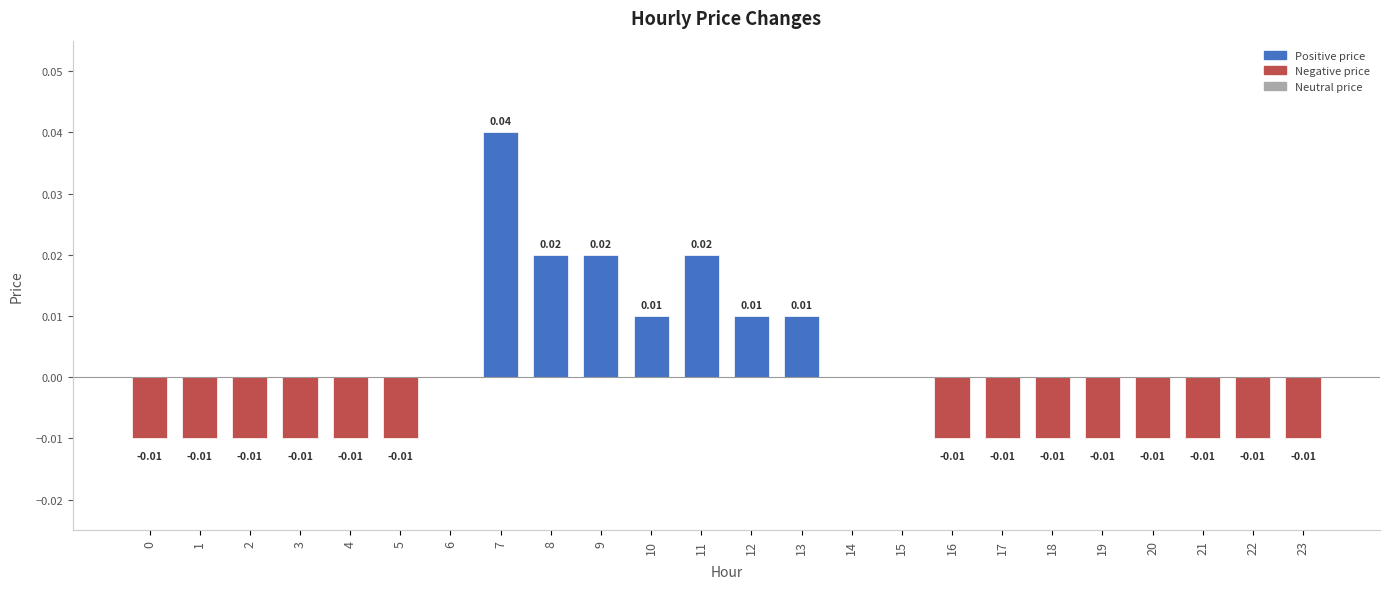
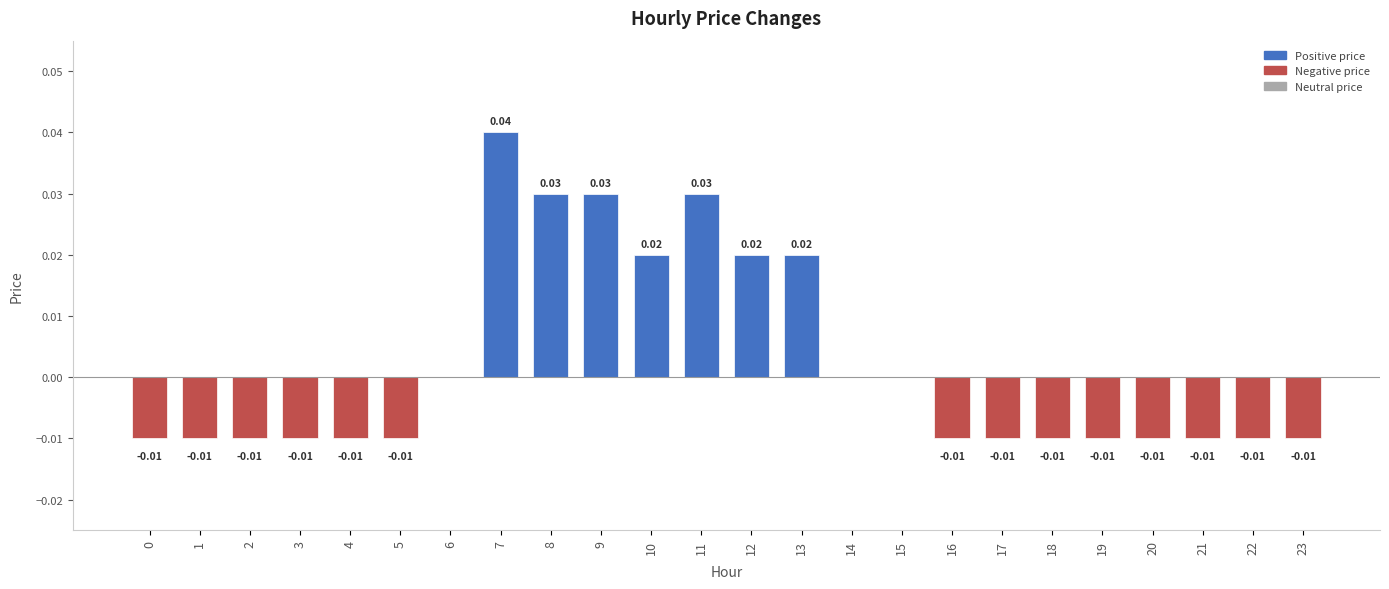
8: 0.02 -> 0.03
9: 0.02 -> 0.03
10: 0.01 -> 0.02
11: 0.02 -> 0.03
12: 0.01 -> 0.02
13: 0.01 -> 0.02
